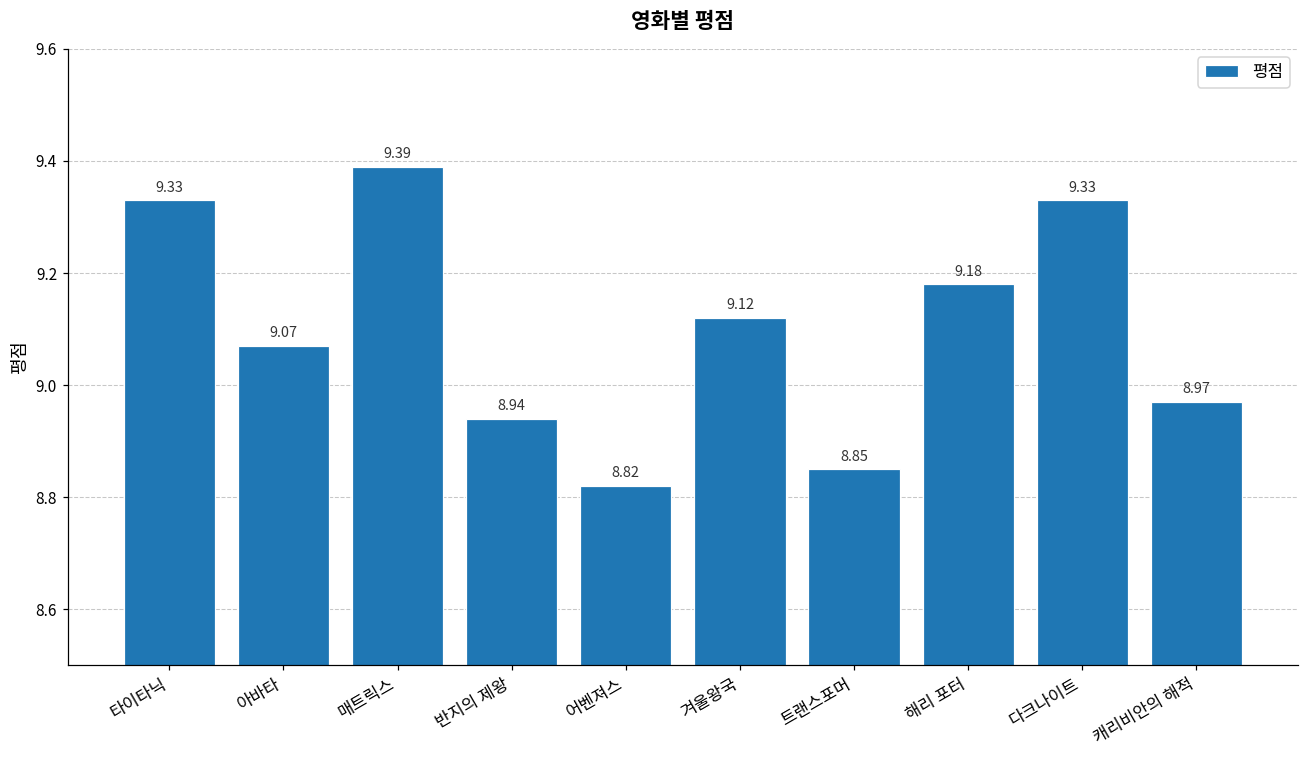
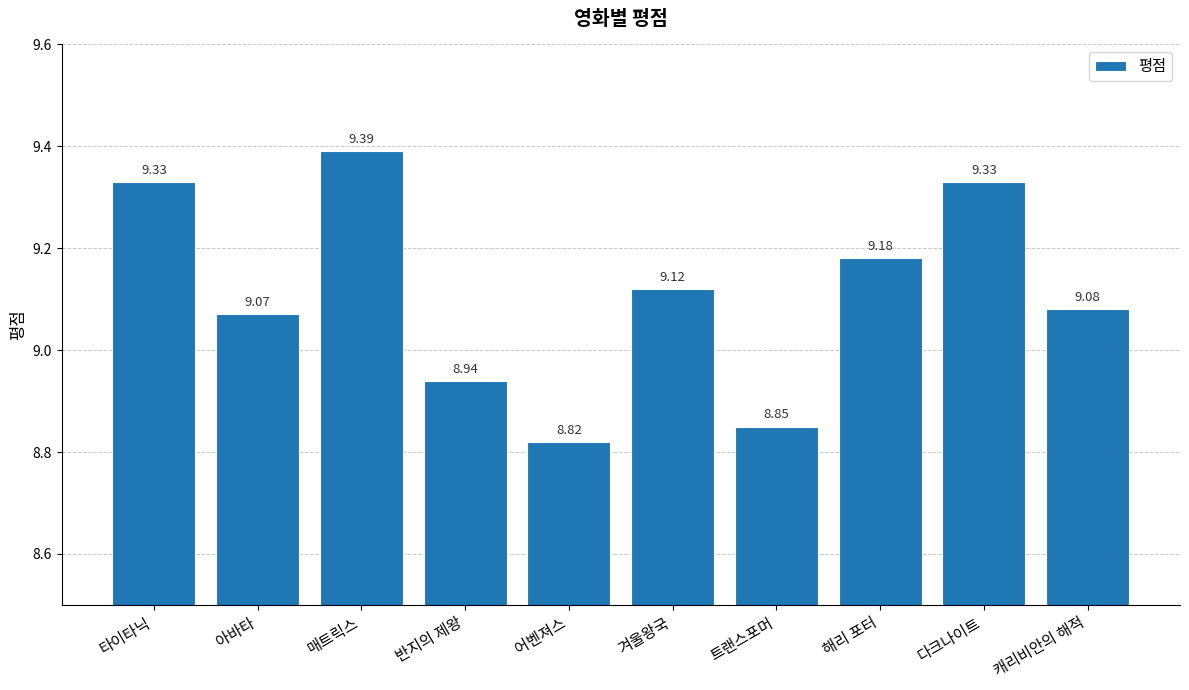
캐리비안의 해적: 8.97 -> 9.08
